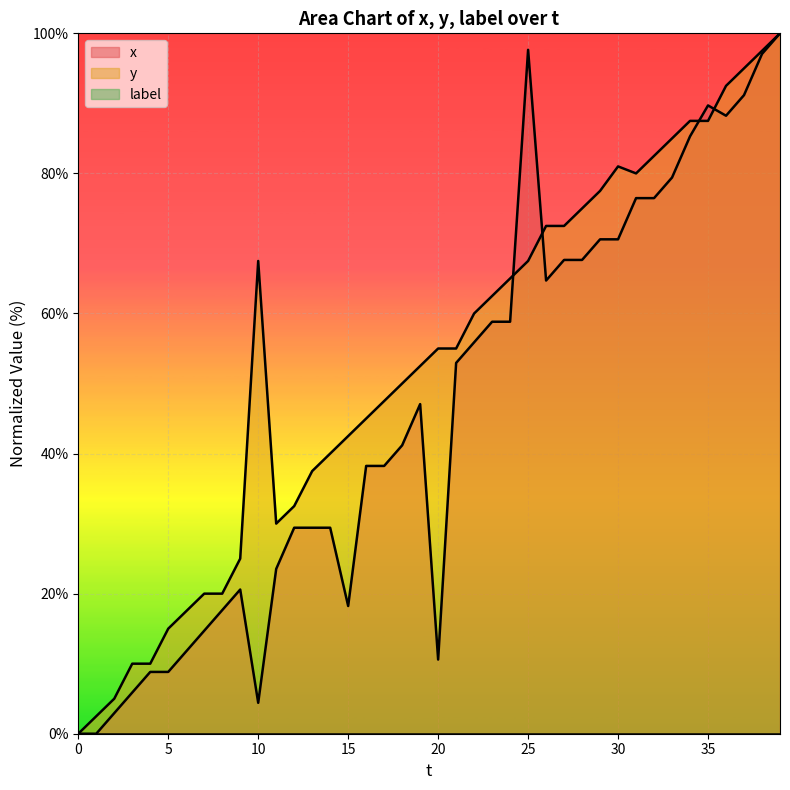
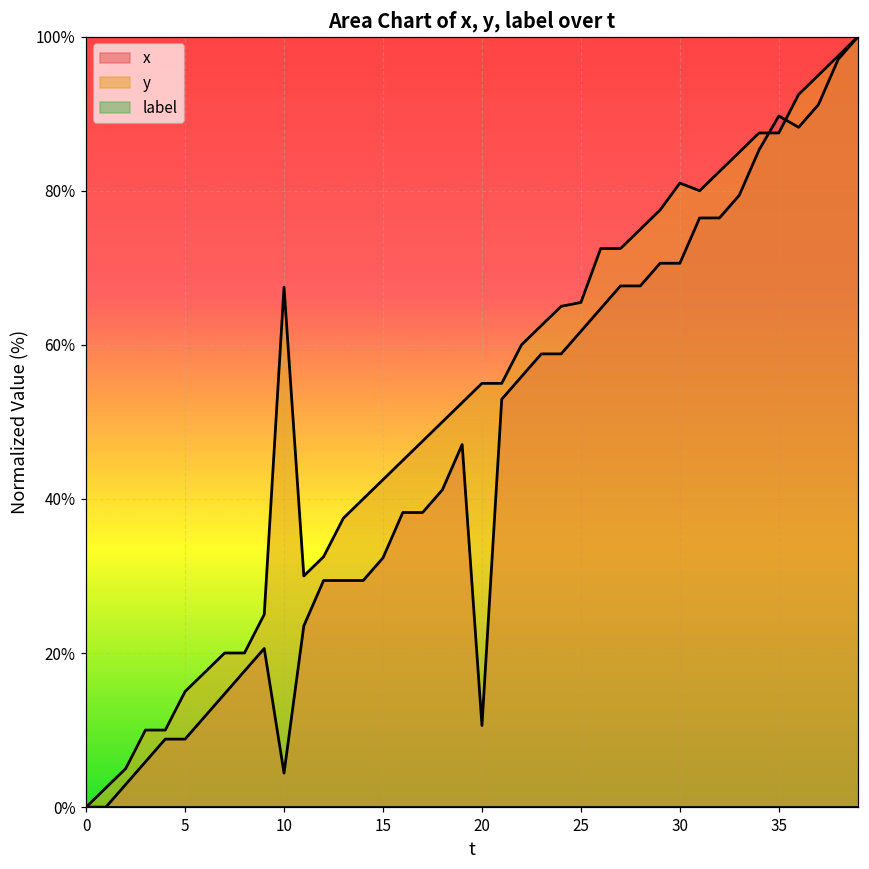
x, 15: 18% -> 32%
x, 25: 98% -> 62%
y, 25: 68% -> 66%
